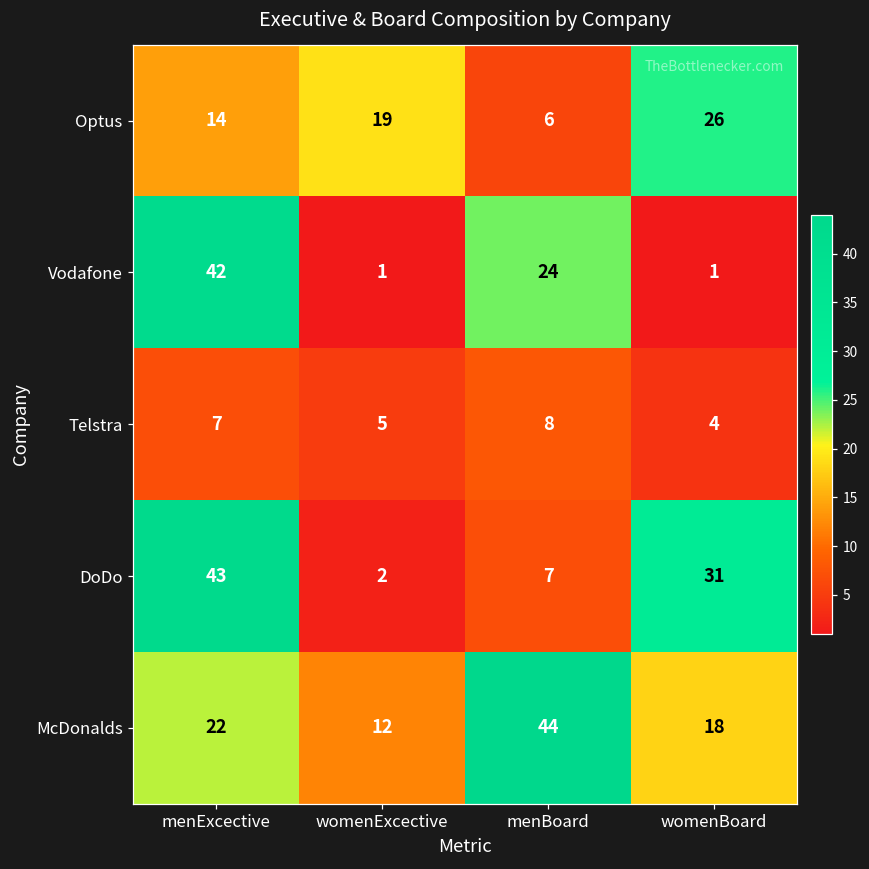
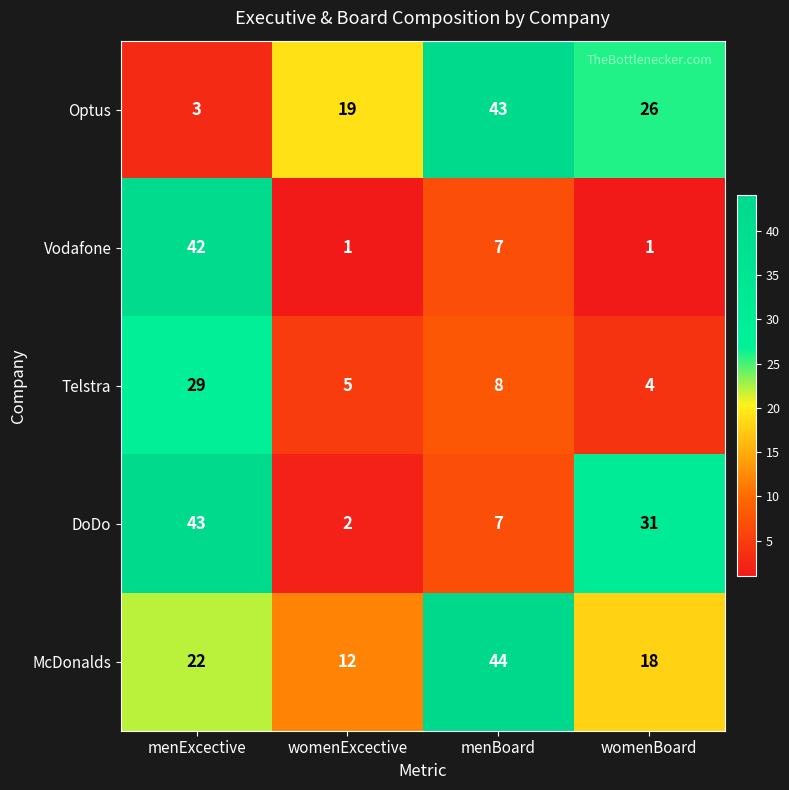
Optus, menExcective: 14 -> 3
Optus, menBoard: 6 -> 43
Vodafone, menBoard: 24 -> 7
Telstra, menExcective: 7 -> 29
